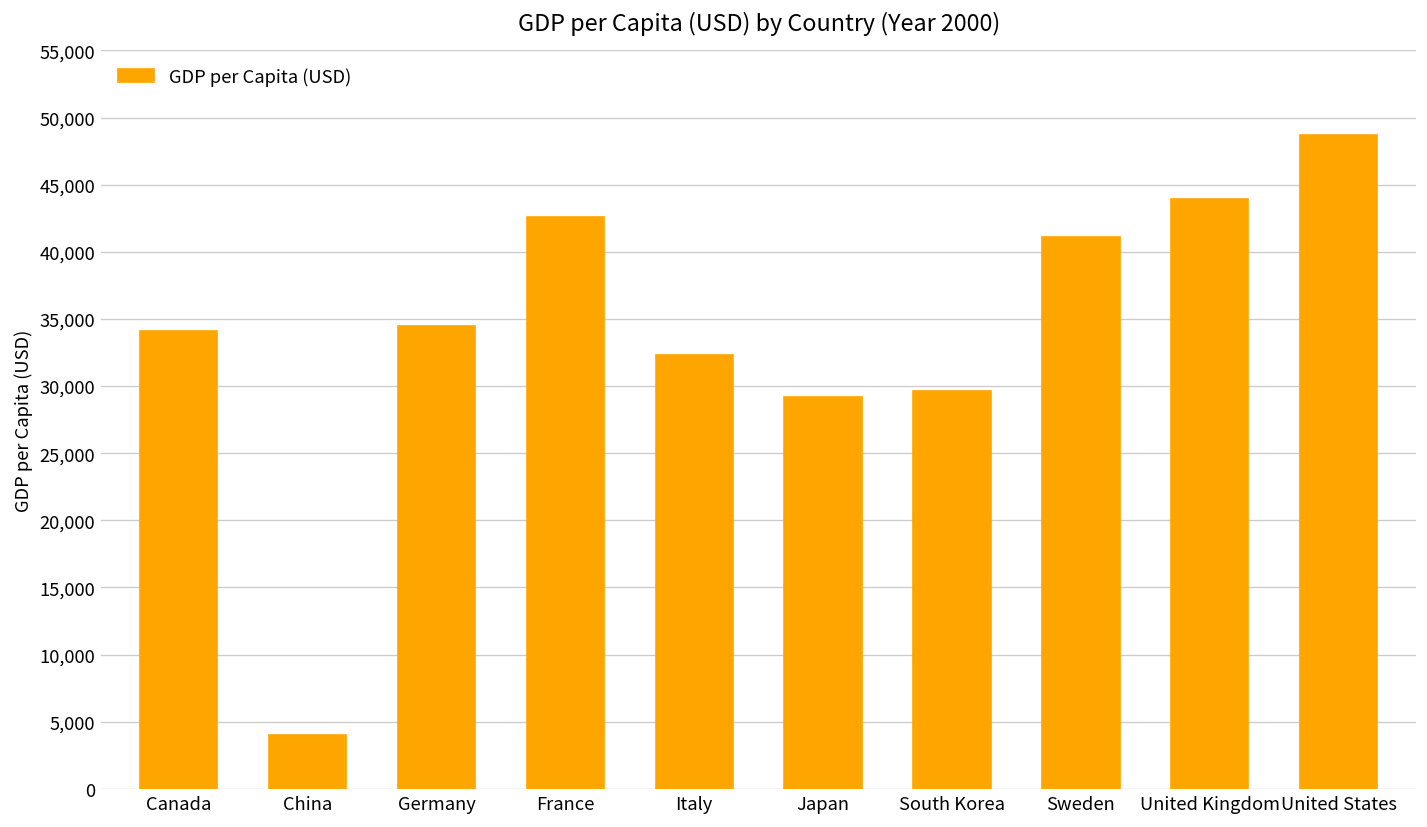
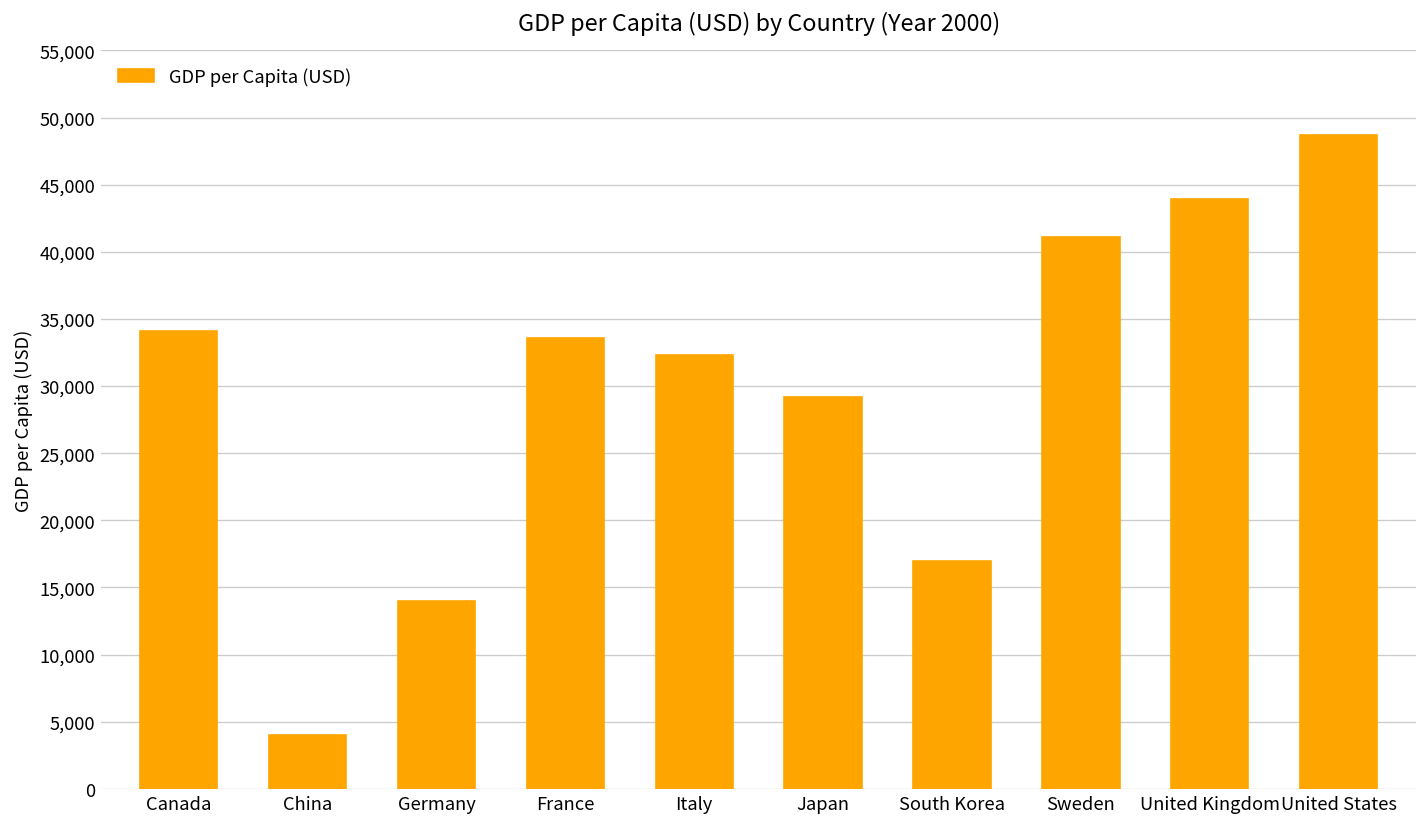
Germany: 34,500 -> 14,000
France: 42,600 -> 33,600
South Korea: 29,600 -> 17,000
